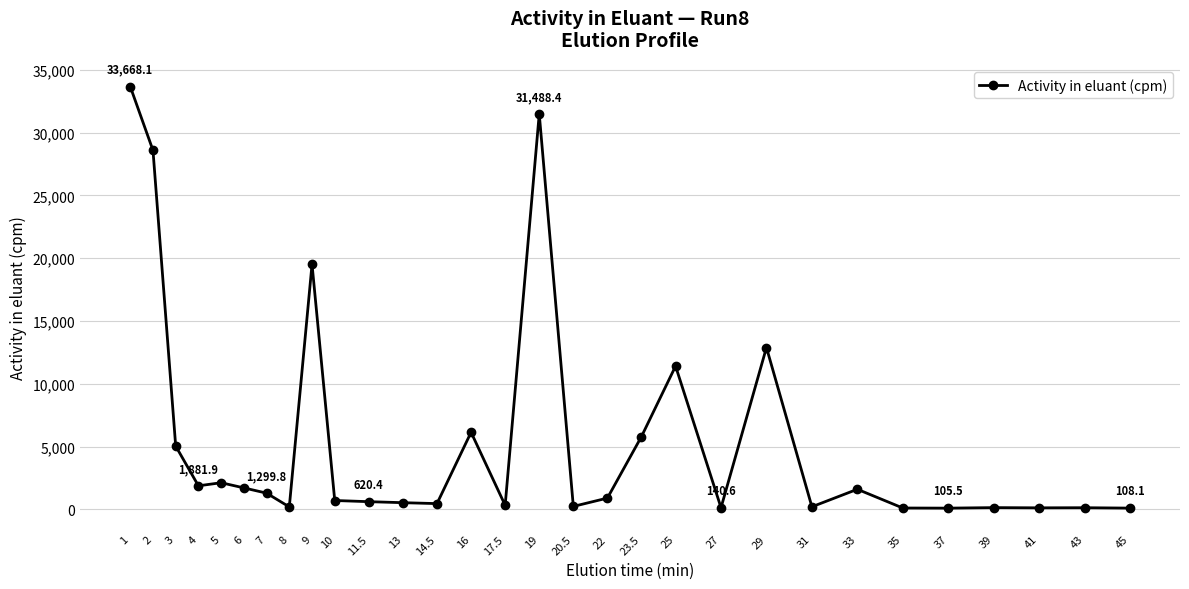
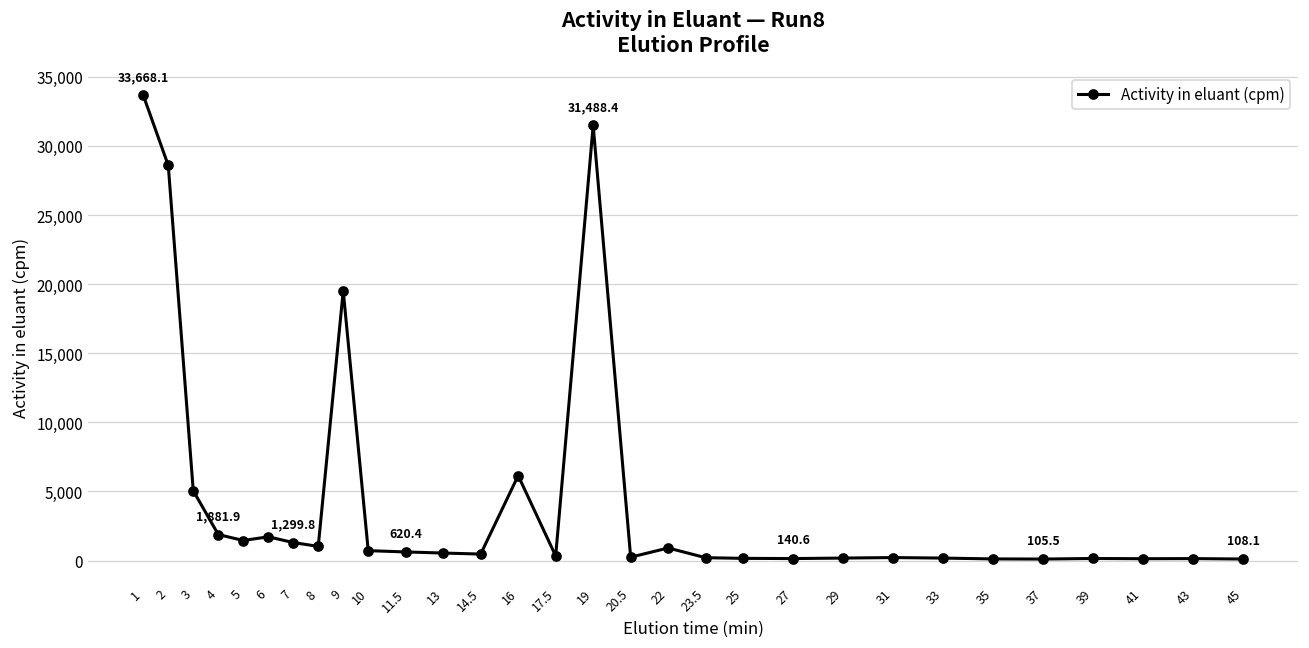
5: 2,100 -> 1,400
8: 200 -> 1,000
23.5: 5,800 -> 200
25: 11,400 -> 200
29: 12,900 -> 200
33: 1,600 -> 200
